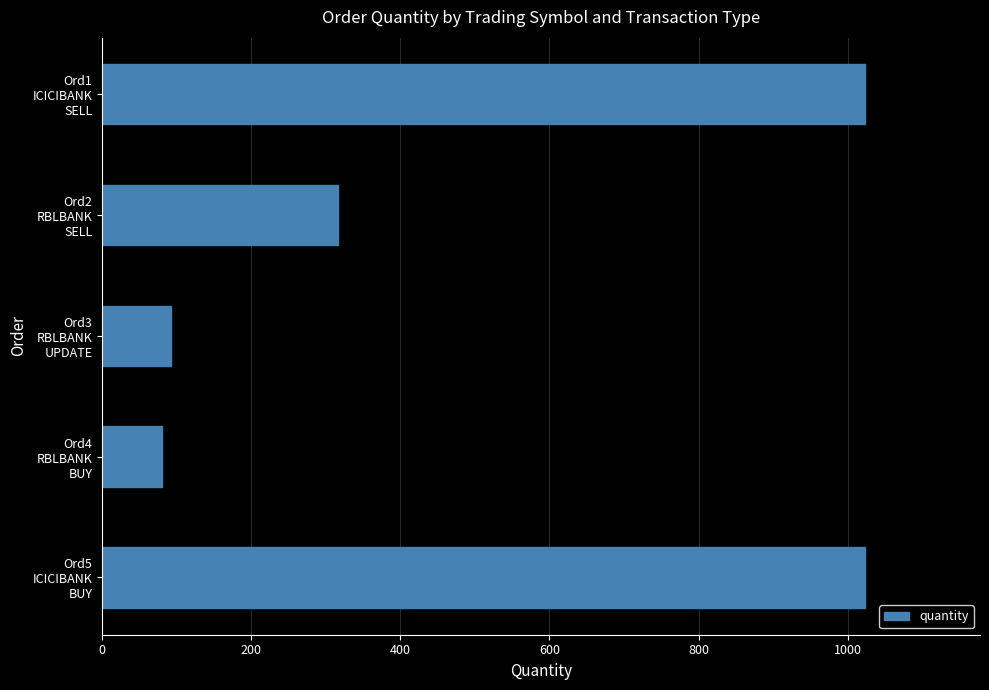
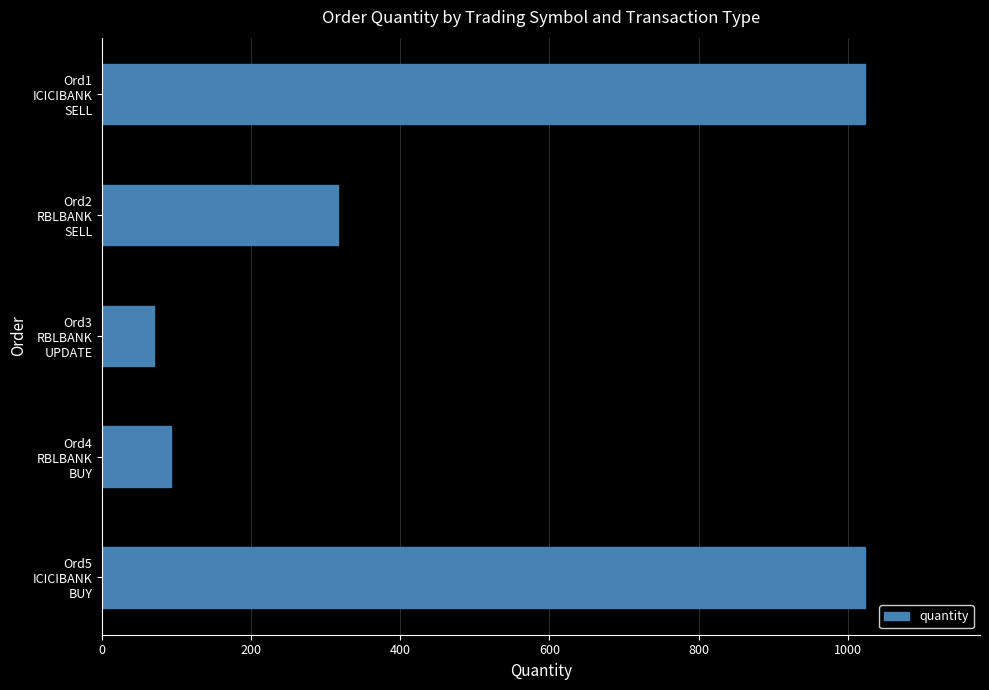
Ord3 RBLBANK UPDATE: 90 -> 70
Ord4 RBLBANK BUY: 80 -> 90
